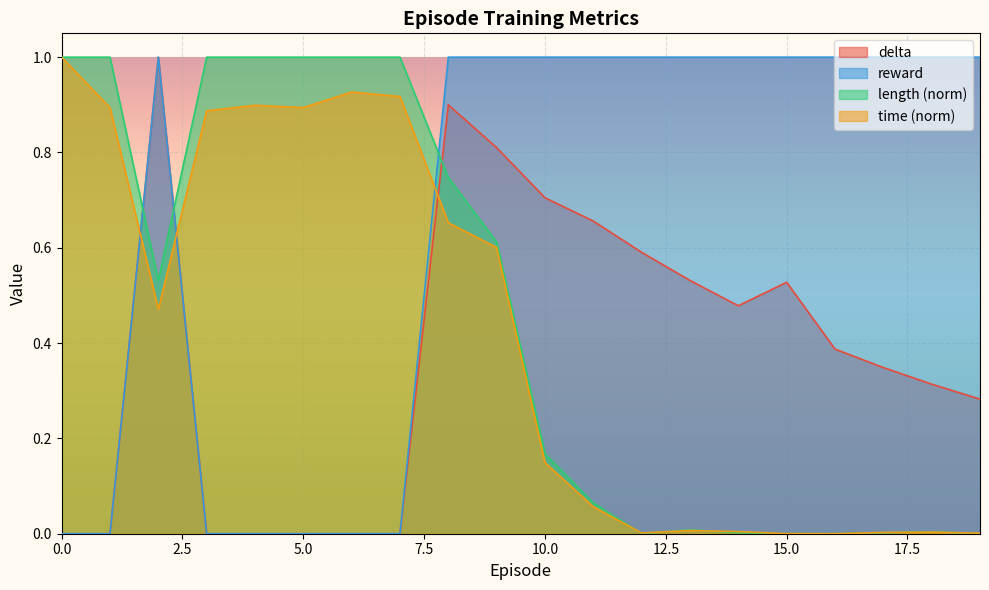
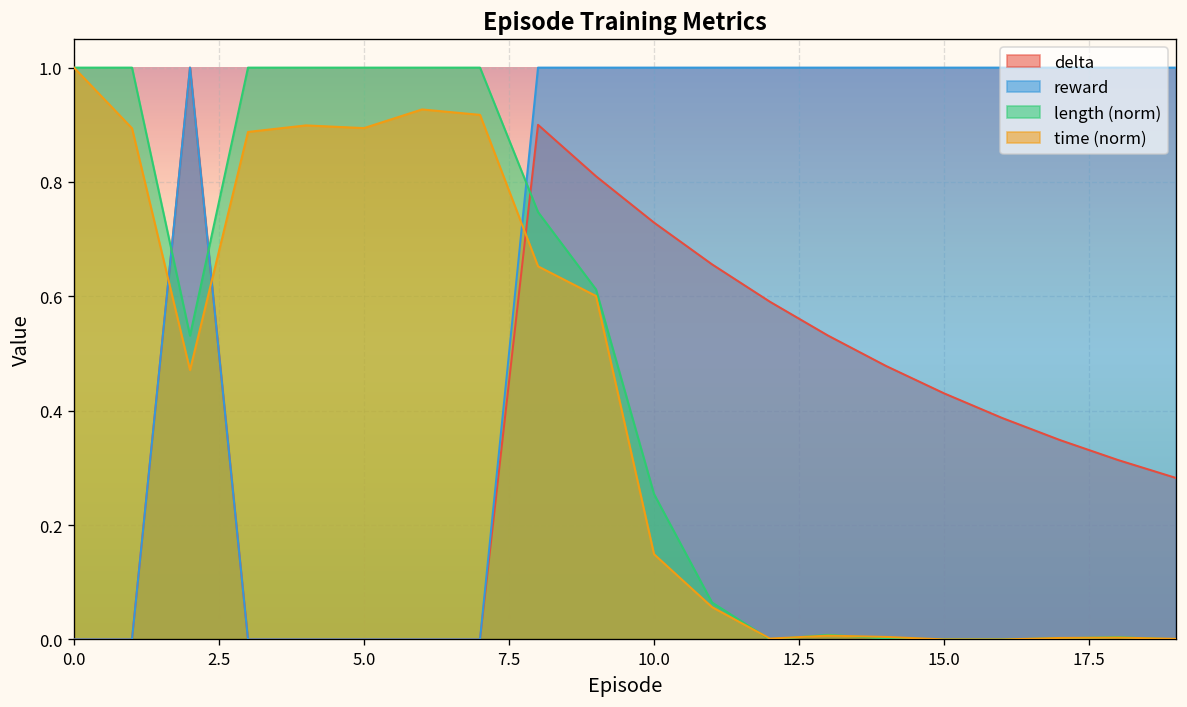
delta, 10.0: 0.71 -> 0.73
length (norm), 10.0: 0.17 -> 0.25
delta, 15.0: 0.53 -> 0.43
